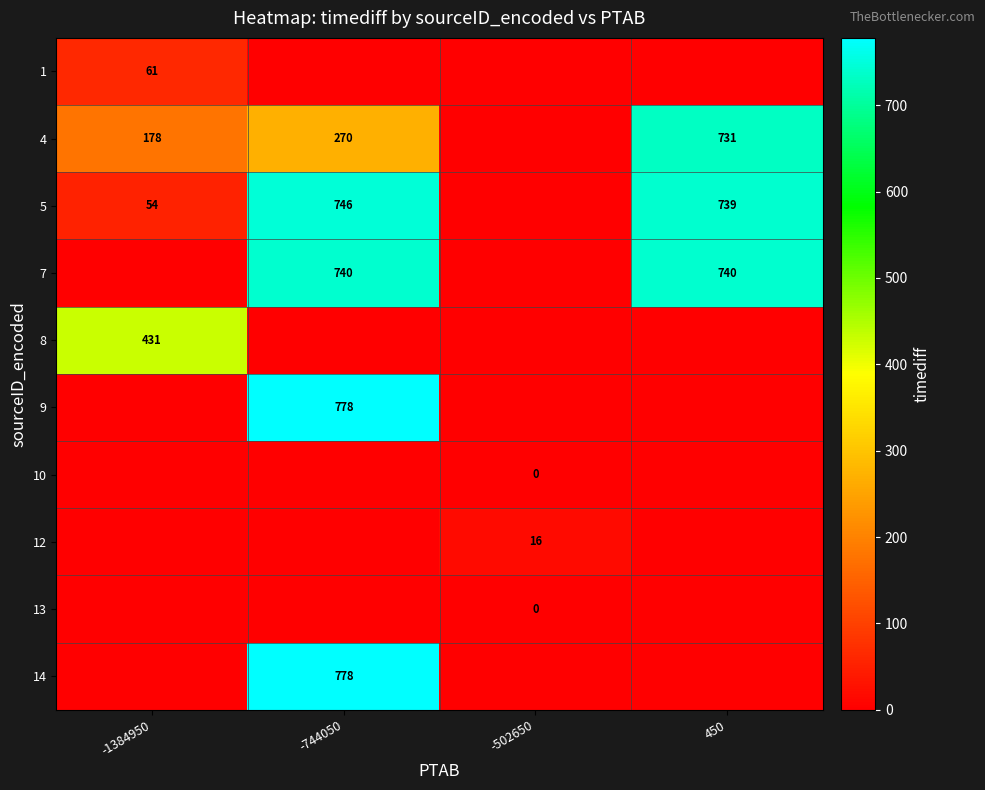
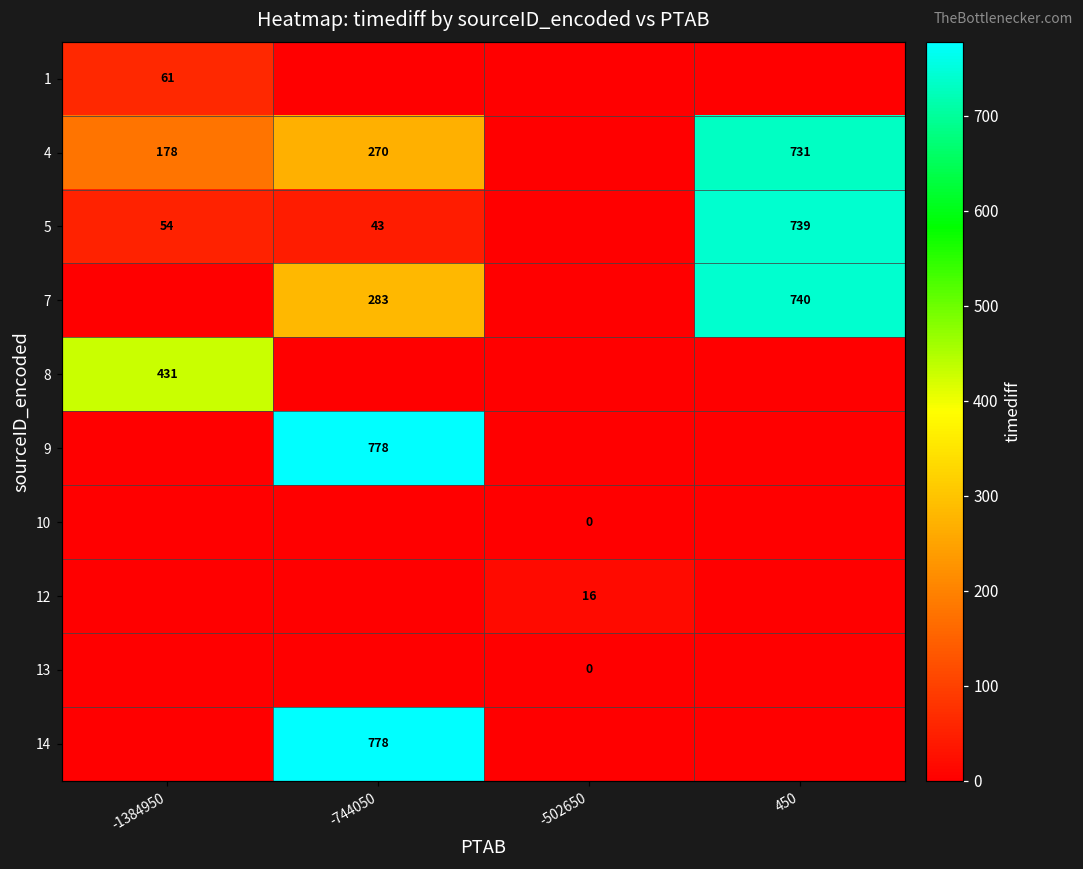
5, -744050: 746 -> 43
7, -744050: 740 -> 283
